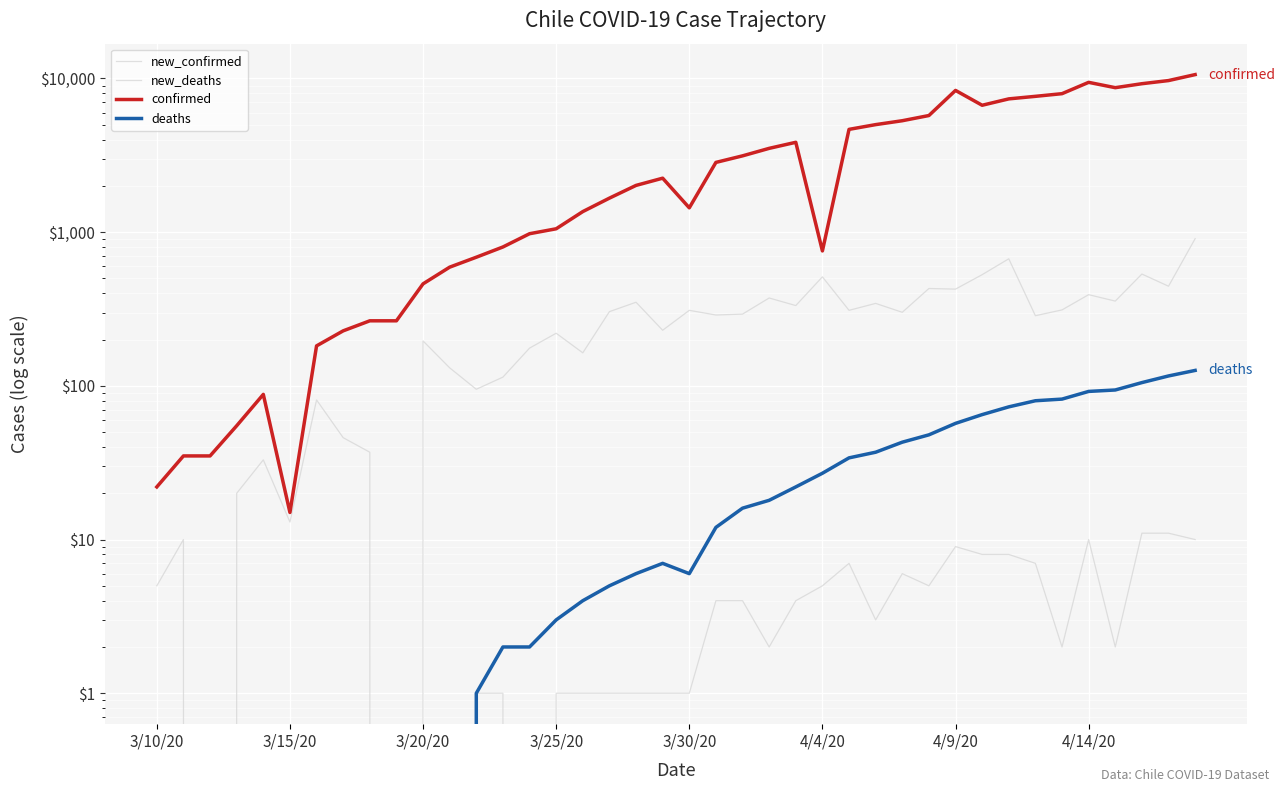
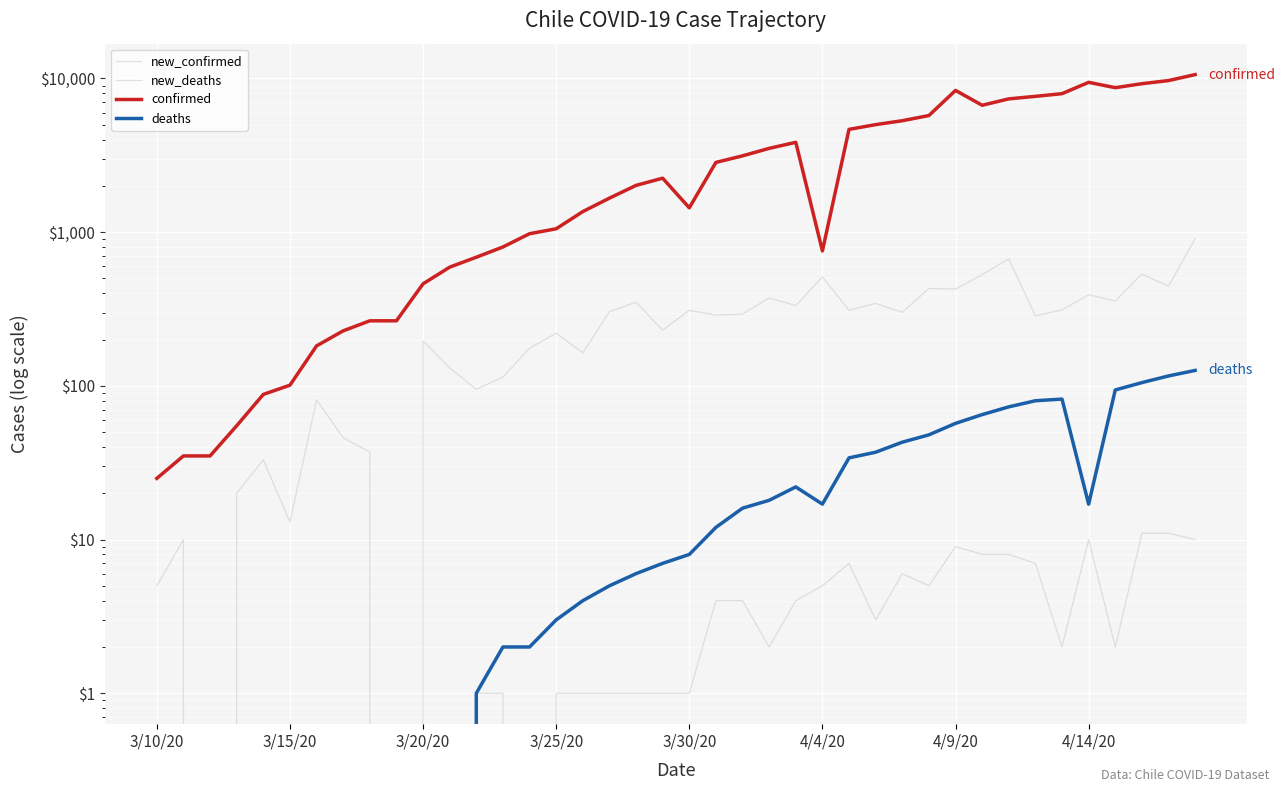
confirmed, 3/10/20: $22 -> $25
confirmed, 3/15/20: $15 -> $100
deaths, 3/30/20: $6 -> $8
deaths, 4/4/20: $27 -> $17
deaths, 4/14/20: $90 -> $17
